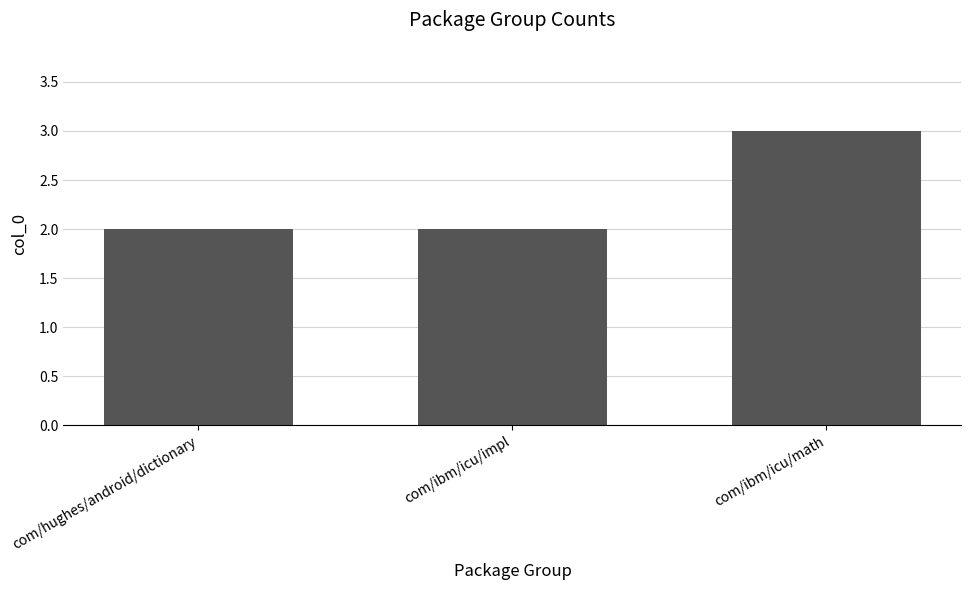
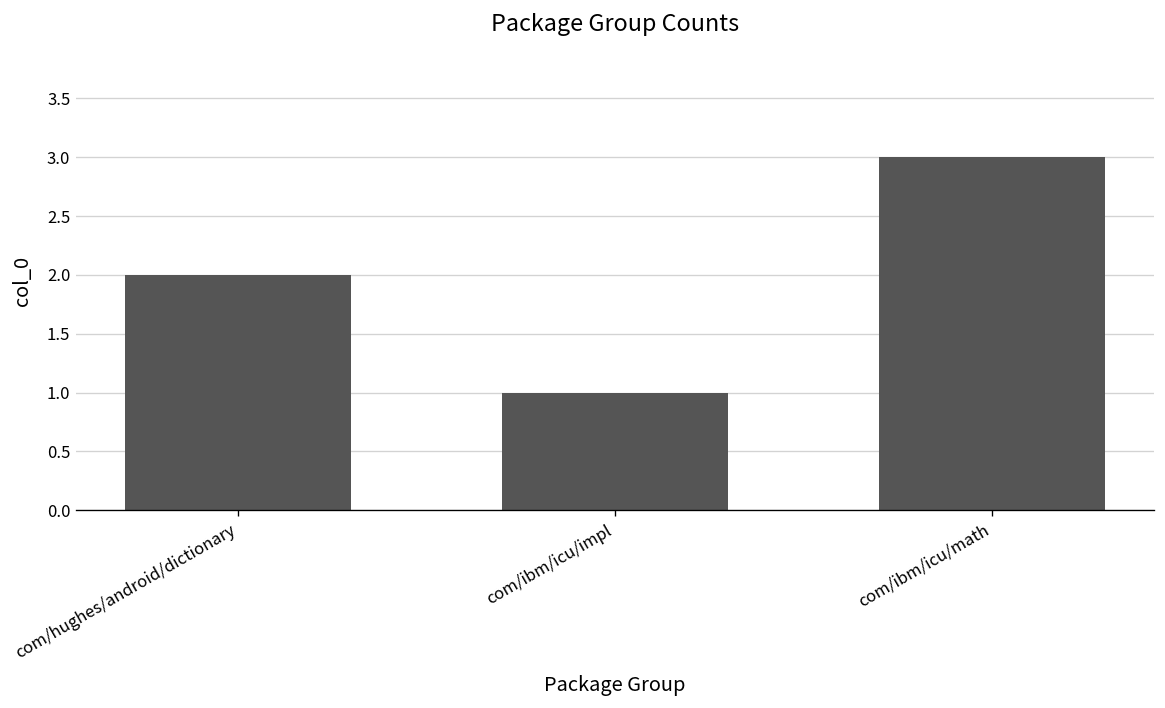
com/ibm/icu/impl: 2 -> 1
